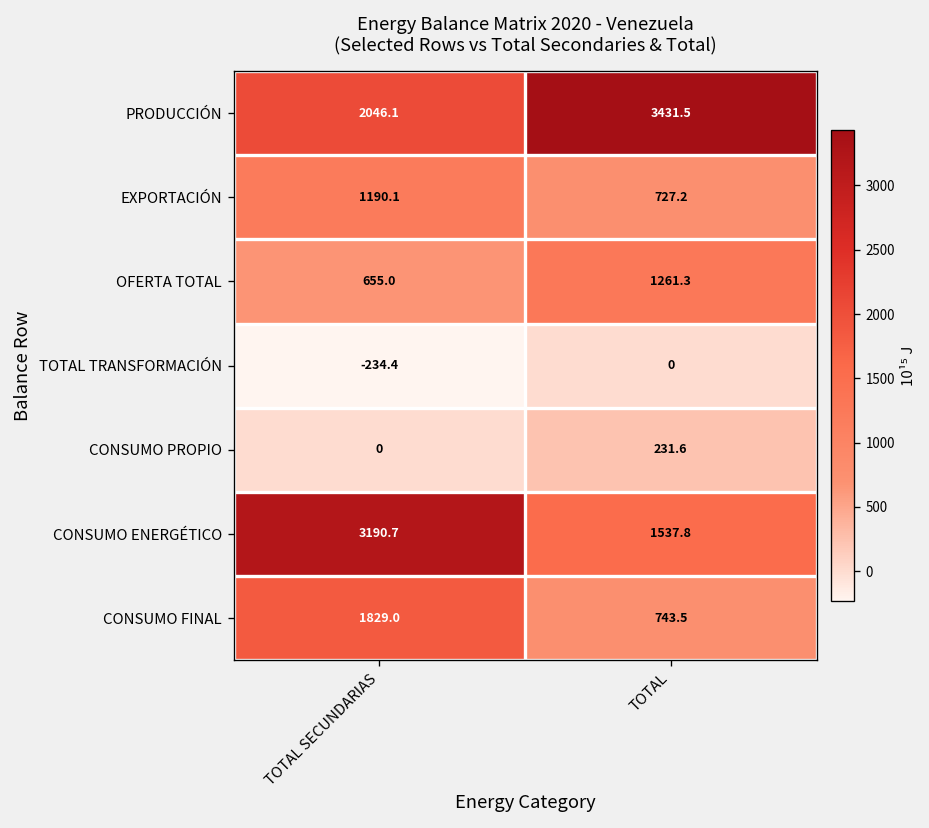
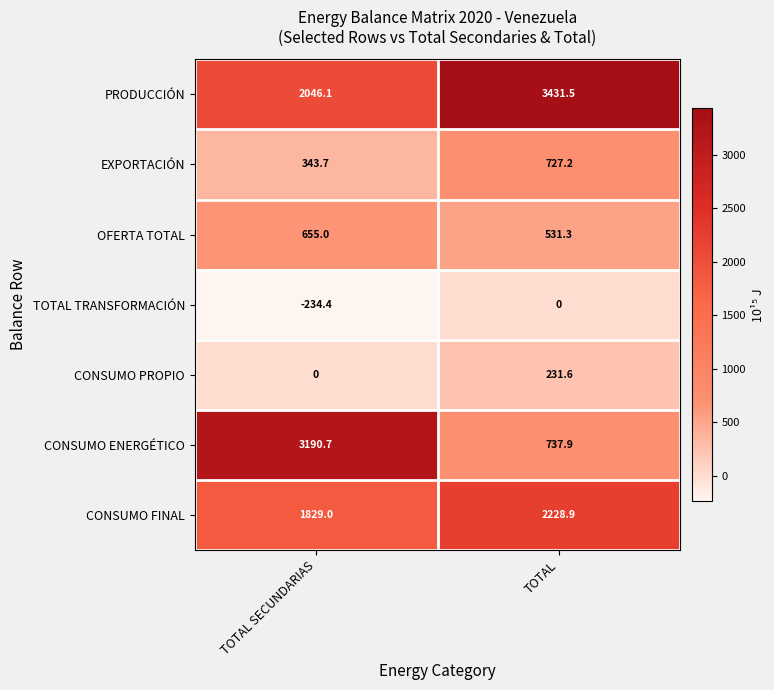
EXPORTACIÓN, TOTAL SECUNDARIAS: 1190.1 -> 343.7
OFERTA TOTAL, TOTAL: 1261.3 -> 531.3
CONSUMO ENERGÉTICO, TOTAL: 1537.8 -> 737.9
CONSUMO FINAL, TOTAL: 743.5 -> 2228.9
